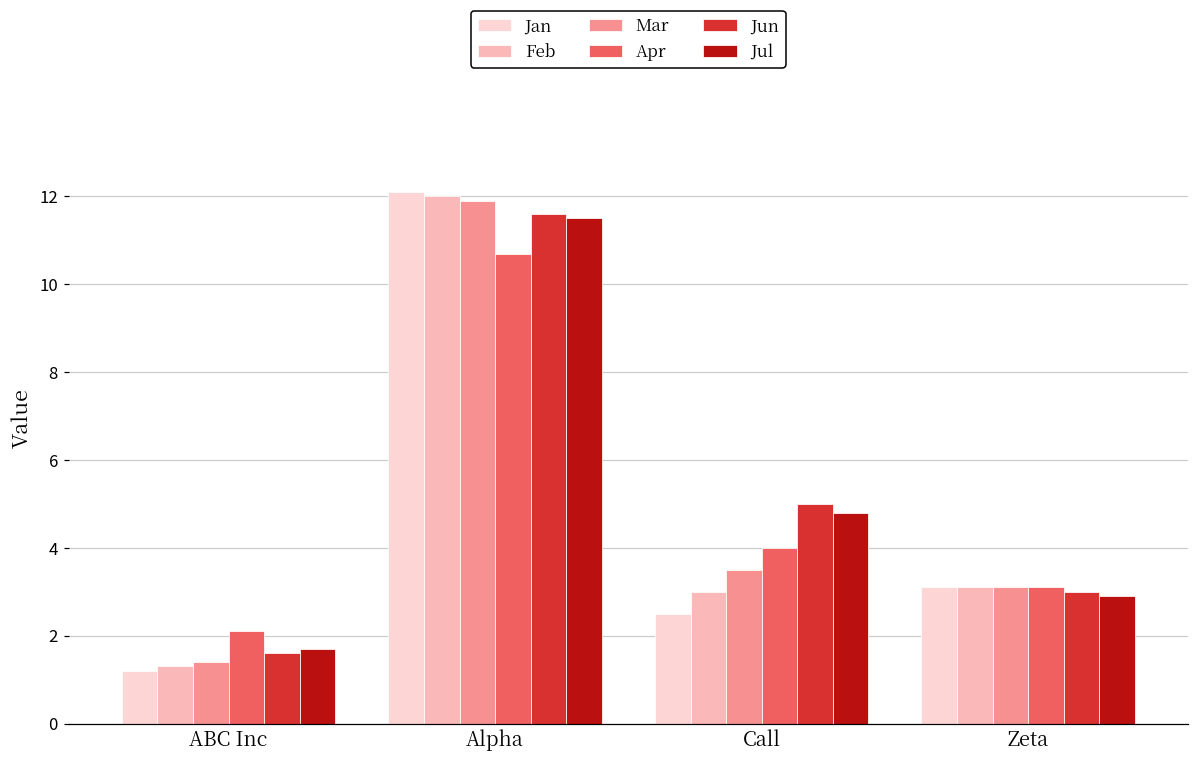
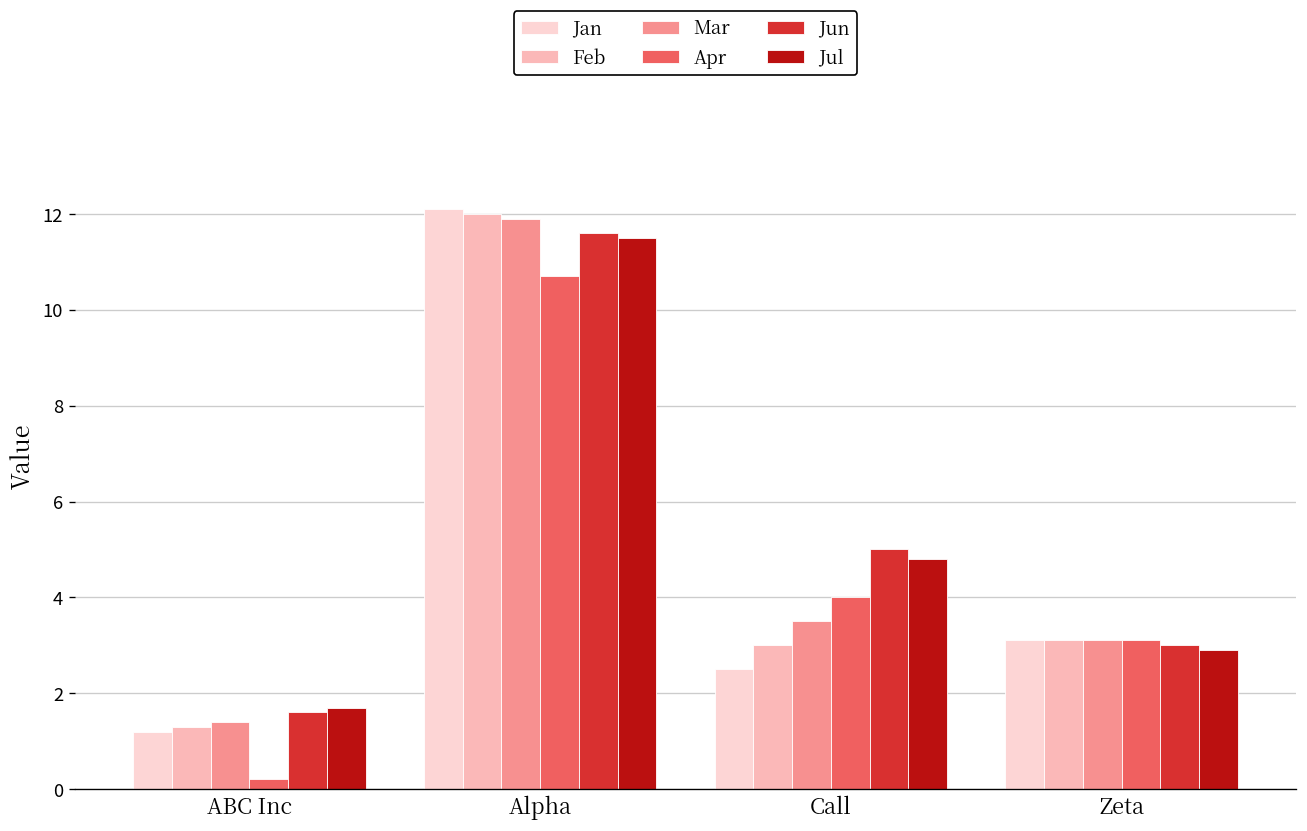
Apr, ABC Inc: 2.1 -> 0.2
